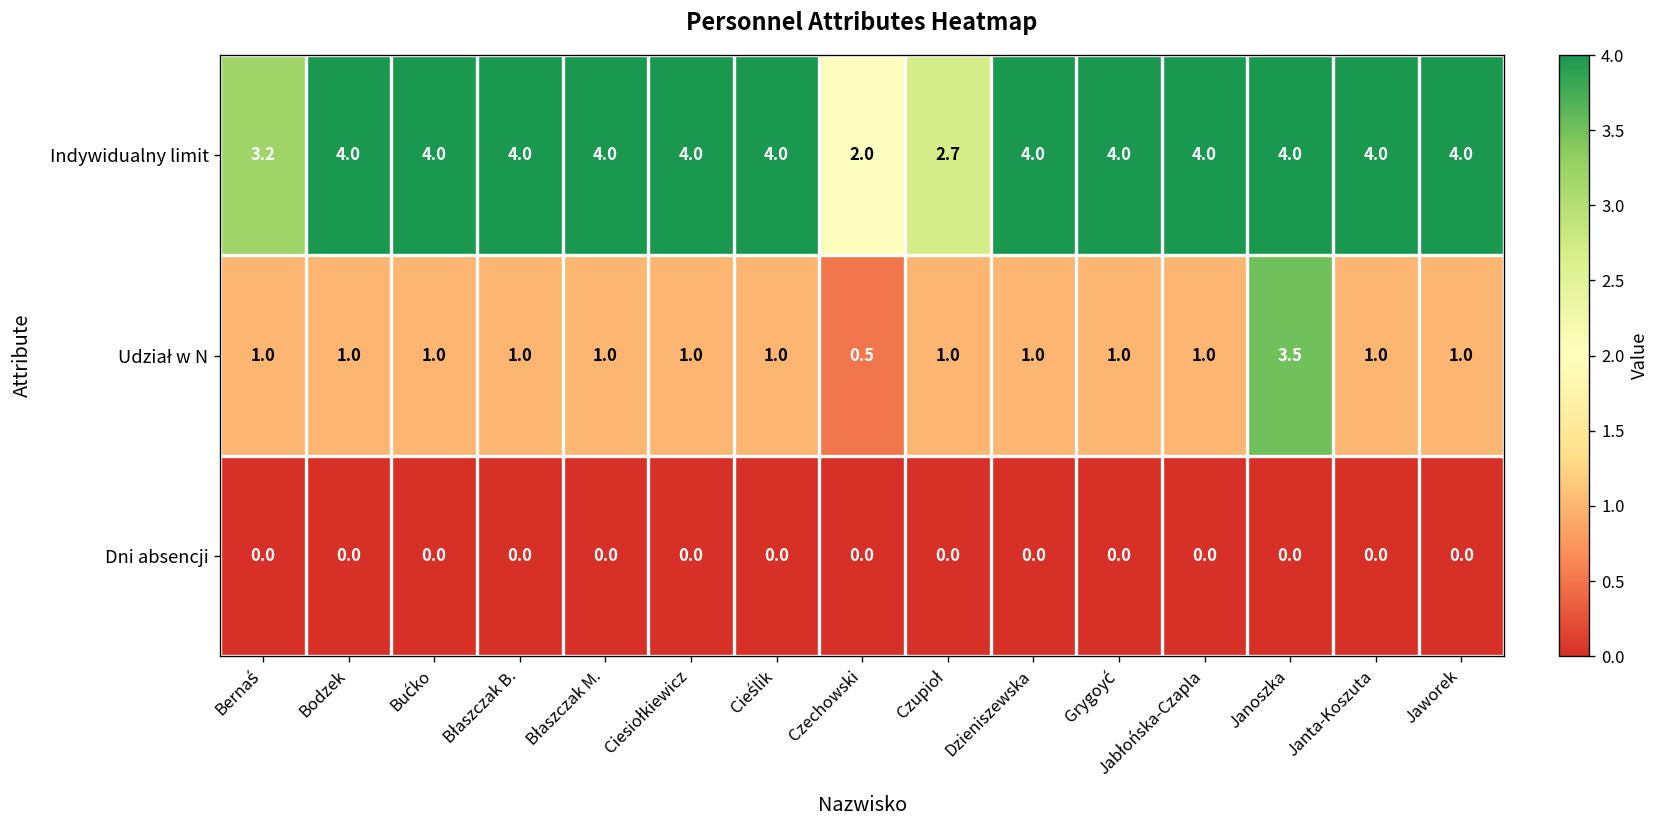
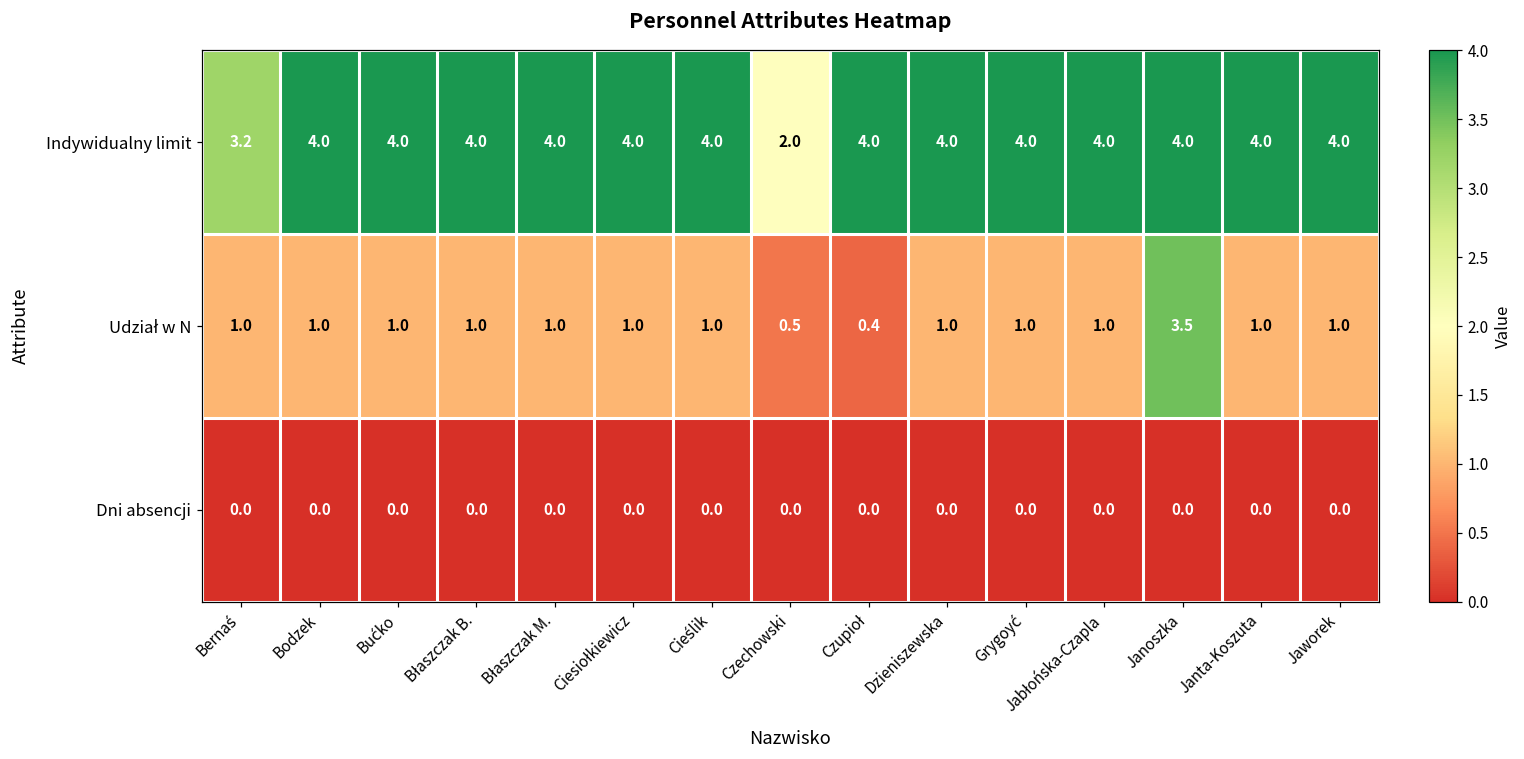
Indywidualny limit, Czupioł: 2.7 -> 4.0
Udział w N, Czupioł: 1.0 -> 0.4
